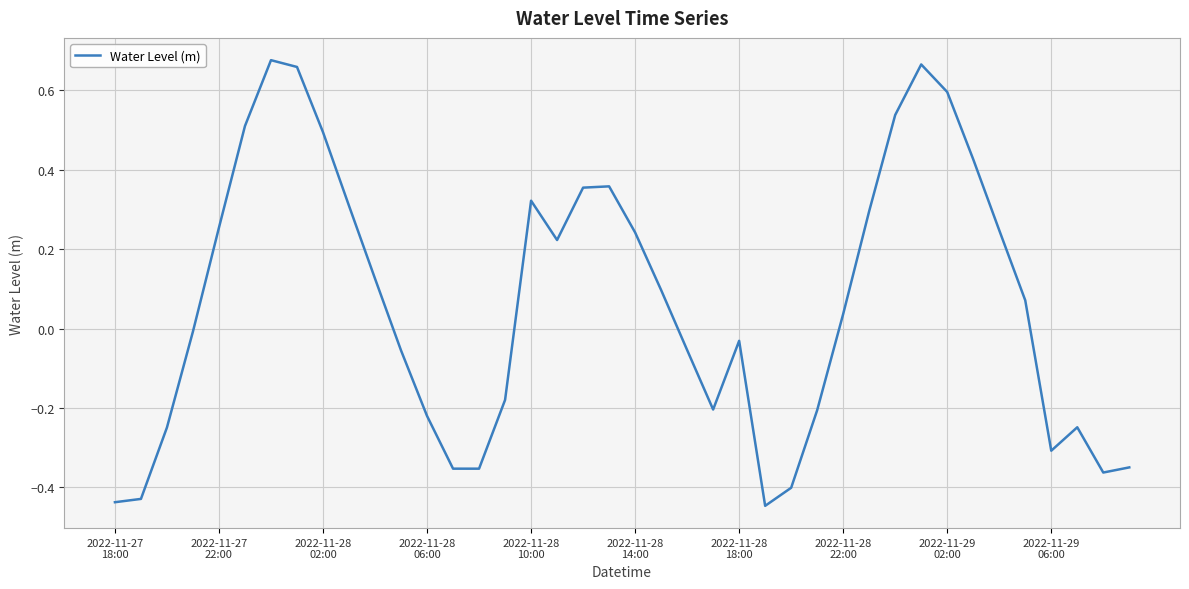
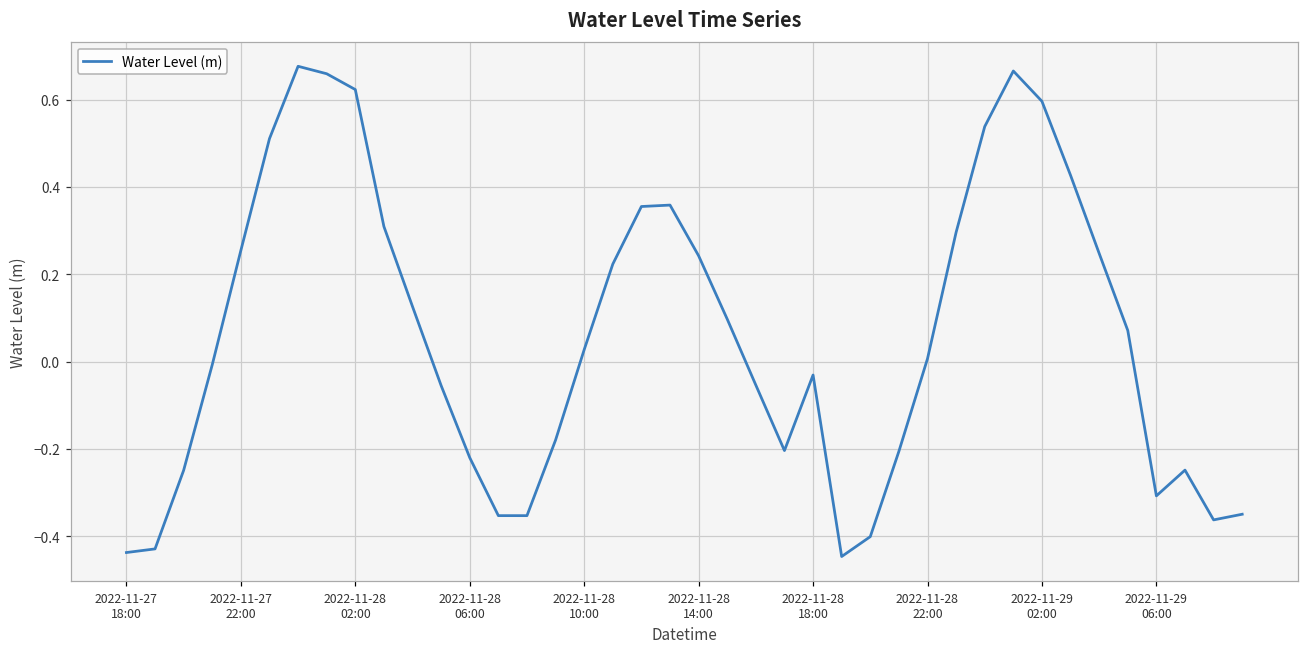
2022-11-28 02:00: 0.49 -> 0.62
2022-11-28 10:00: 0.32 -> 0.03
2022-11-28 22:00: 0.04 -> 0.01
